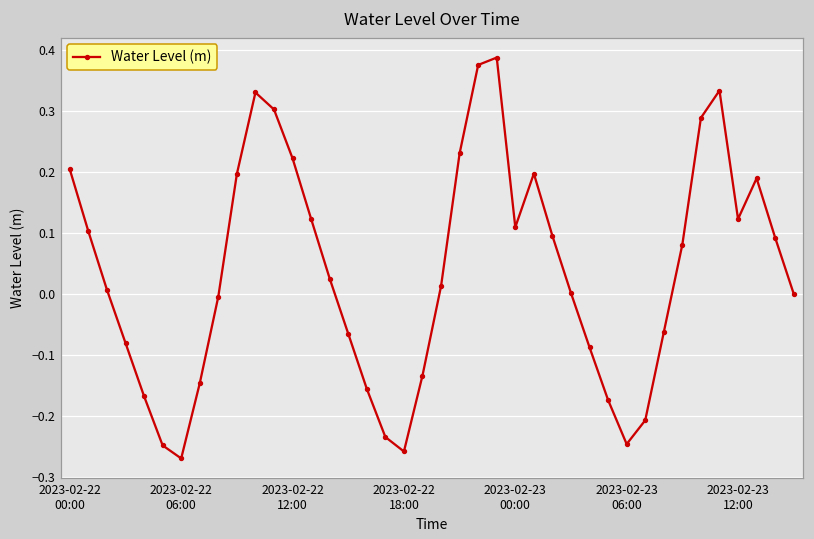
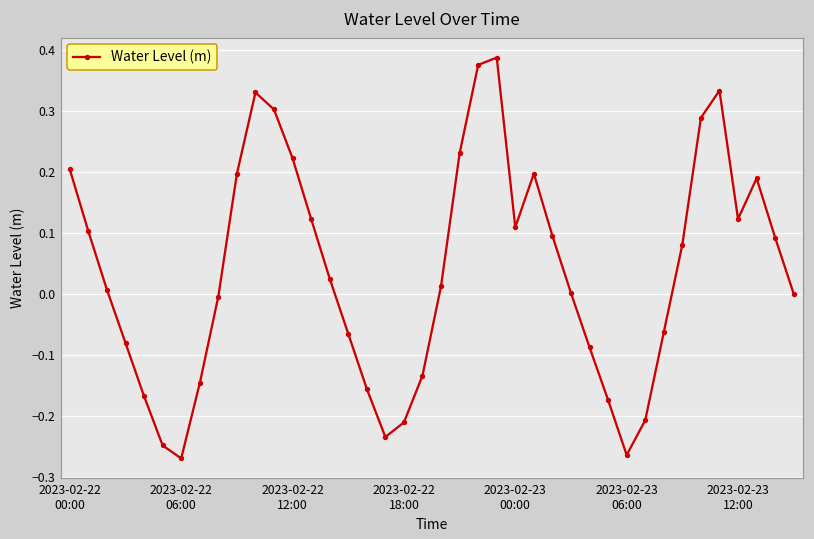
2023-02-22 18:00: -0.26 -> -0.21
2023-02-23 06:00: -0.25 -> -0.26
